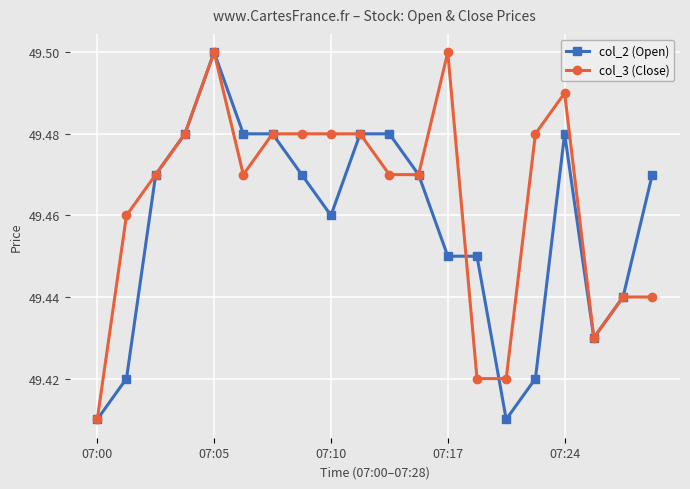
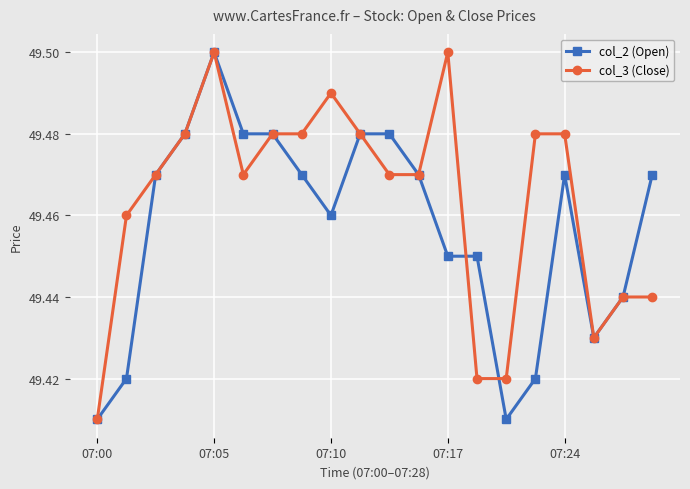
col_3 (Close), 07:10: 49.48 -> 49.49
col_2 (Open), 07:24: 49.48 -> 49.47
col_3 (Close), 07:24: 49.49 -> 49.48
